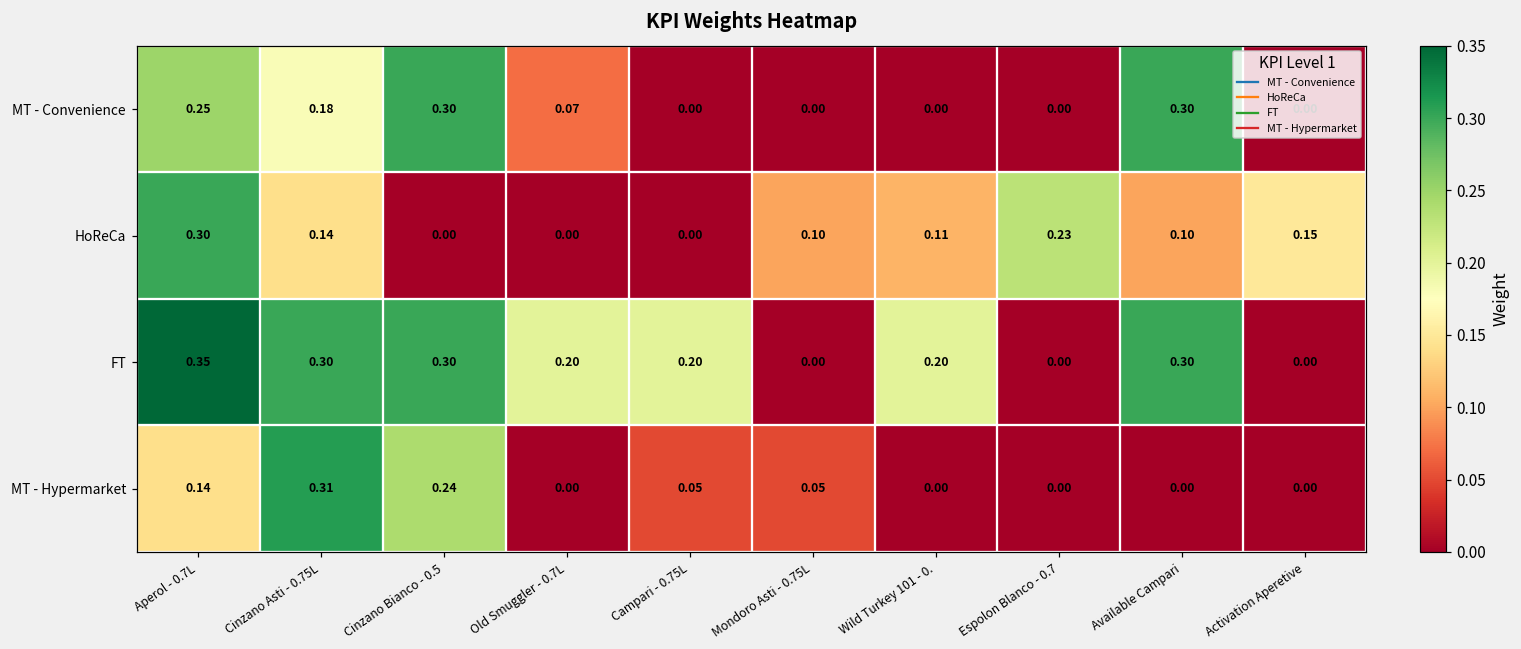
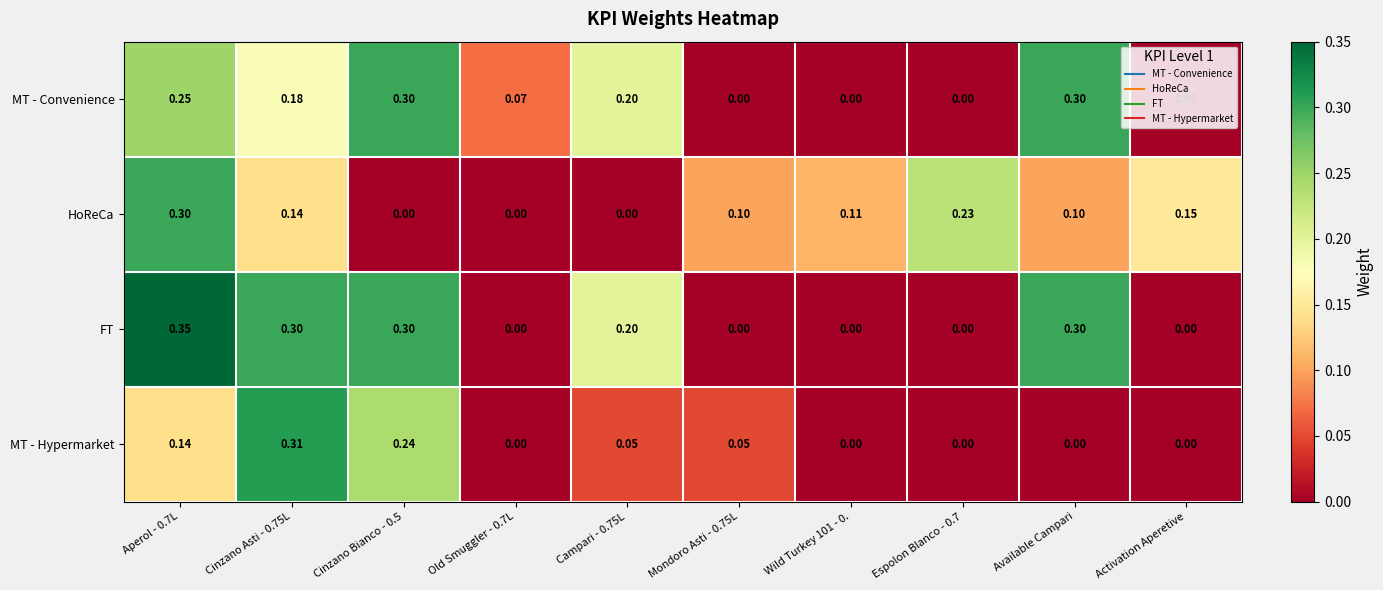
MT - Convenience, Campari - 0.75L: 0.00 -> 0.20
FT, Old Smuggler - 0.7L: 0.20 -> 0.00
FT, Wild Turkey 101 - 0.: 0.20 -> 0.00
